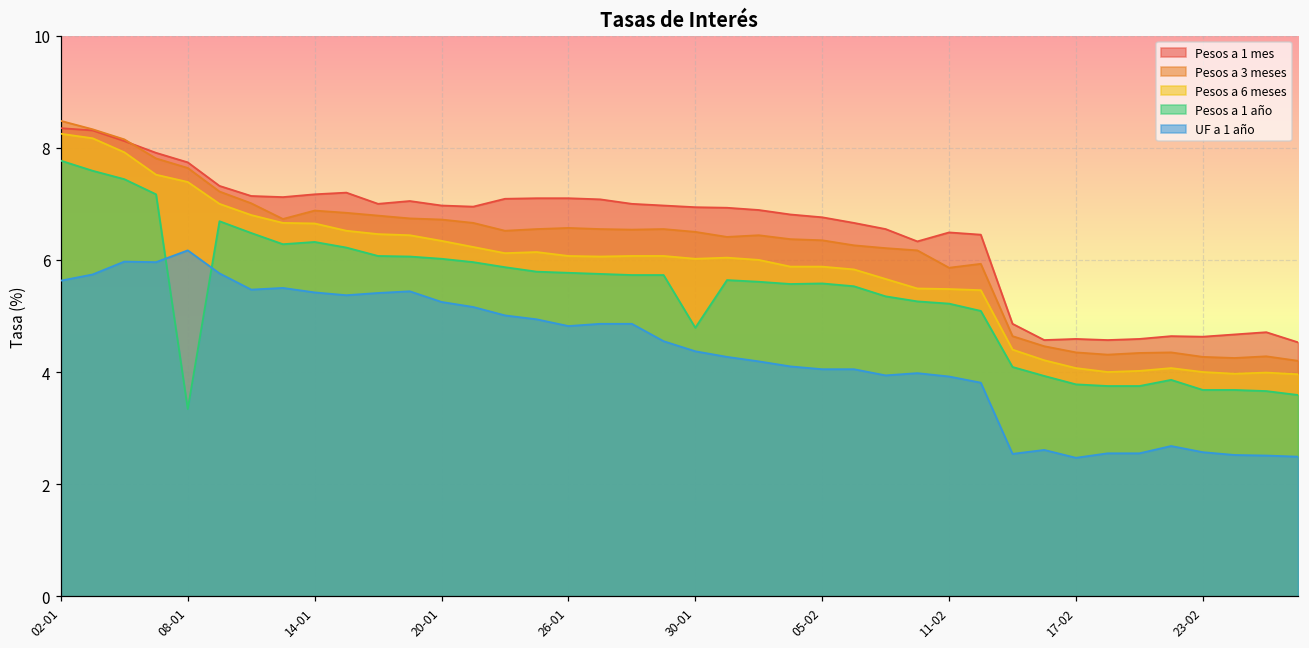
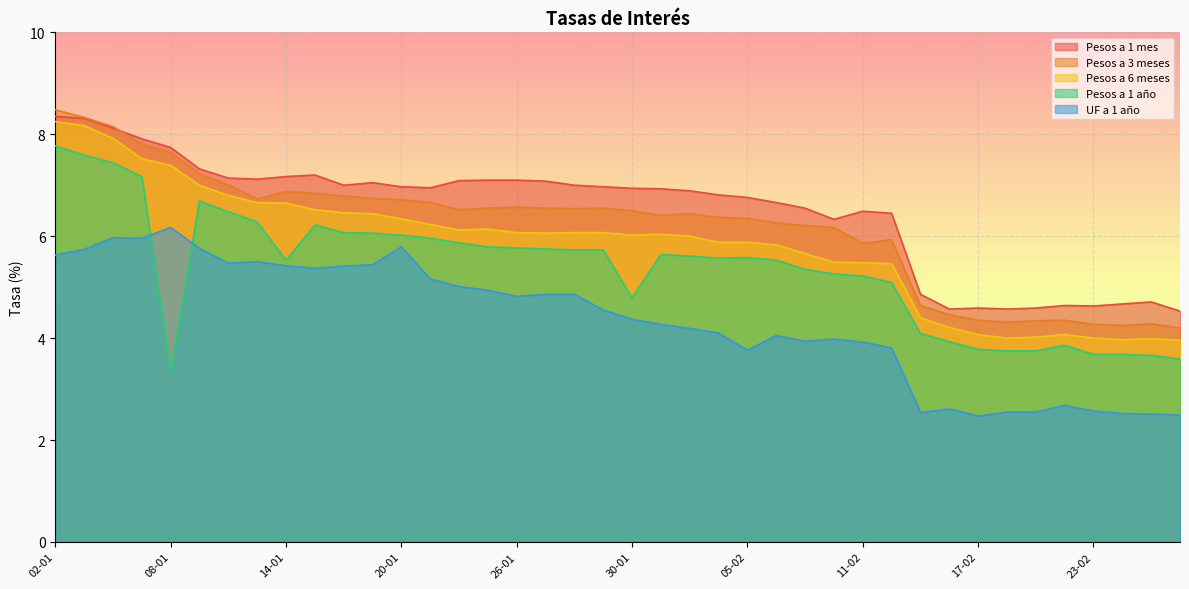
Pesos a 1 año, 14-01: 6.3 -> 5.5
UF a 1 año, 20-01: 5.3 -> 5.8
UF a 1 año, 05-02: 4.1 -> 3.8
